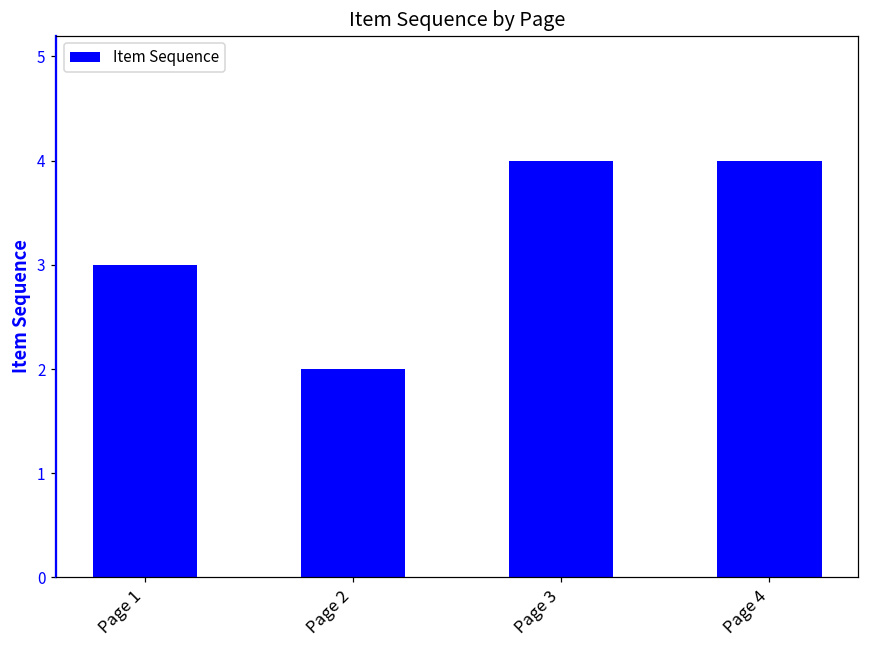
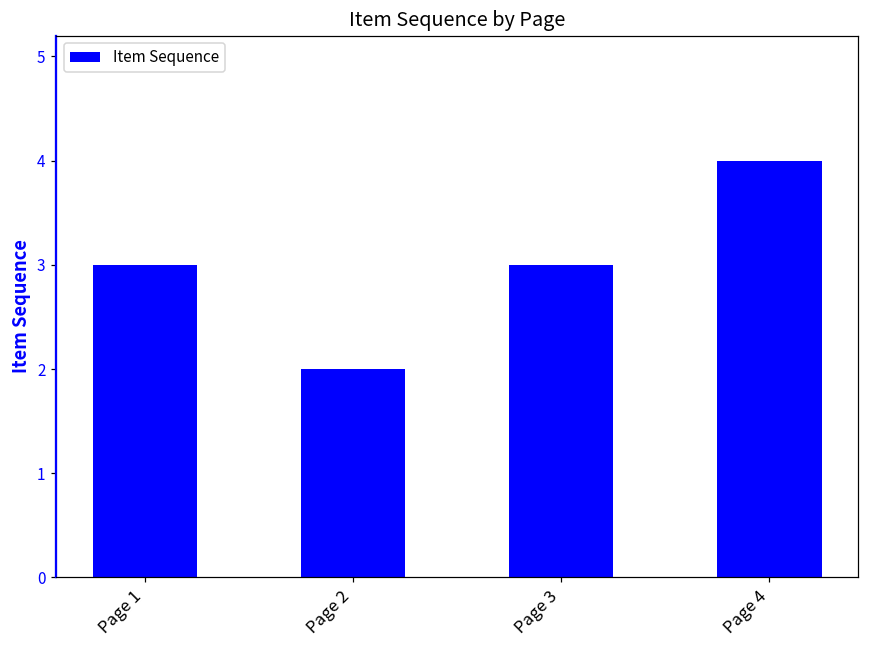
Page 3: 4 -> 3
